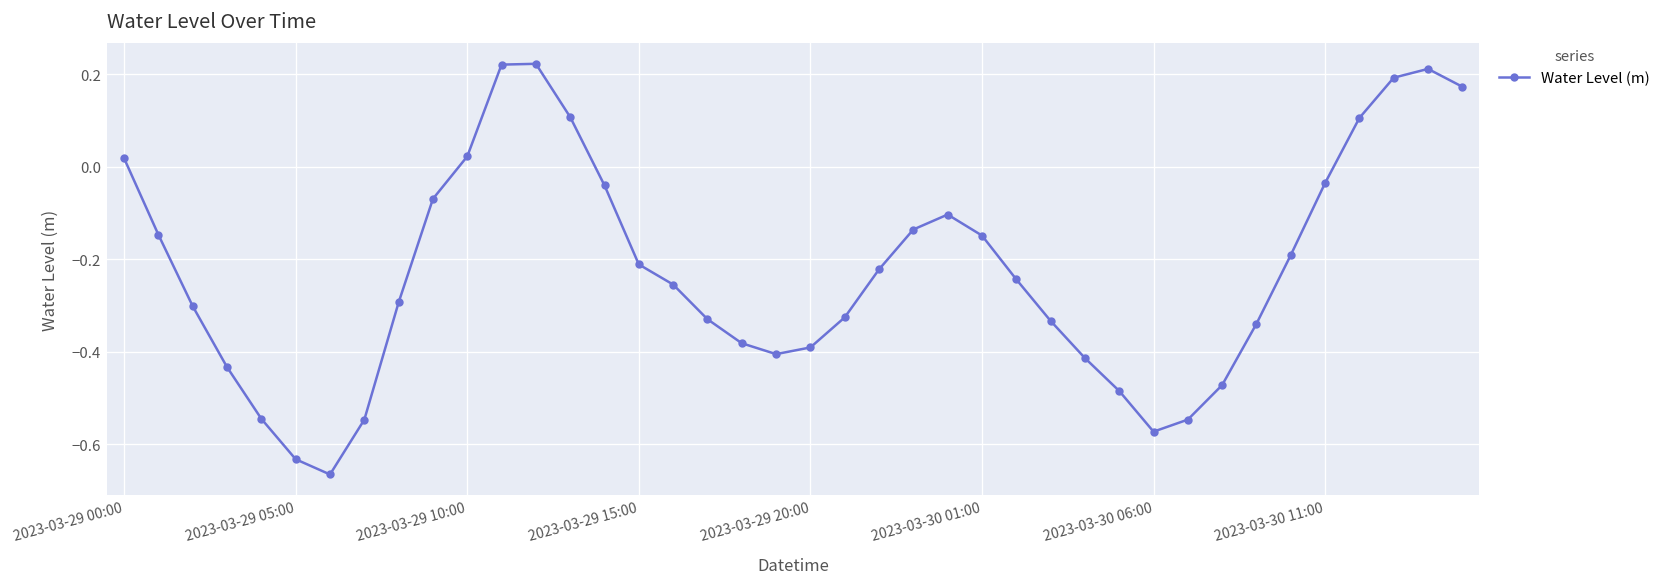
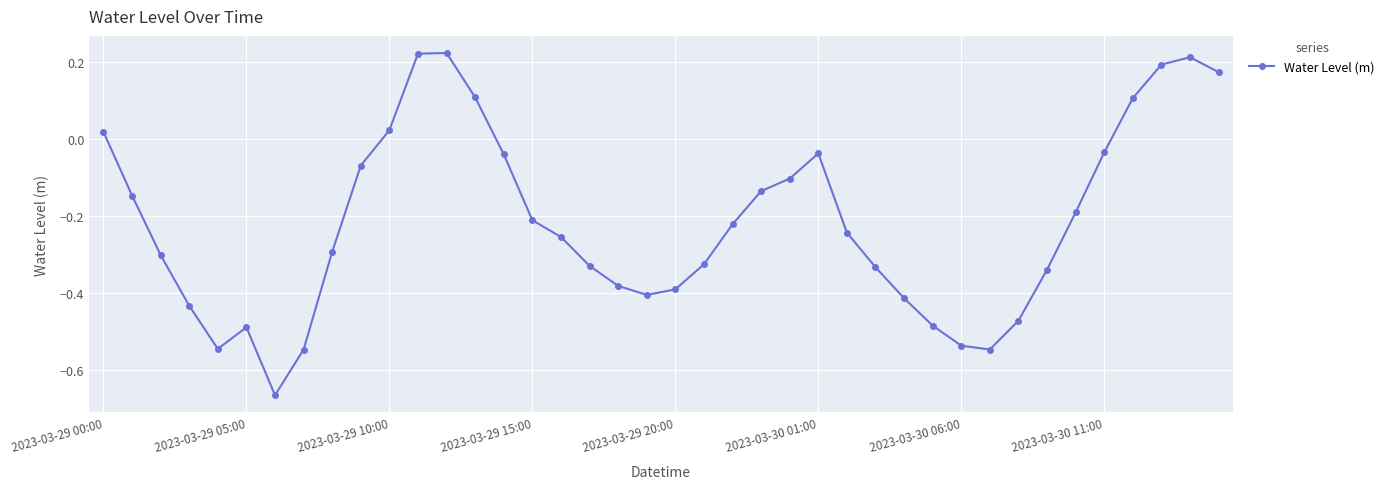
2023-03-29 05:00: -0.63 -> -0.49
2023-03-30 01:00: -0.15 -> -0.04
2023-03-30 06:00: -0.57 -> -0.54
